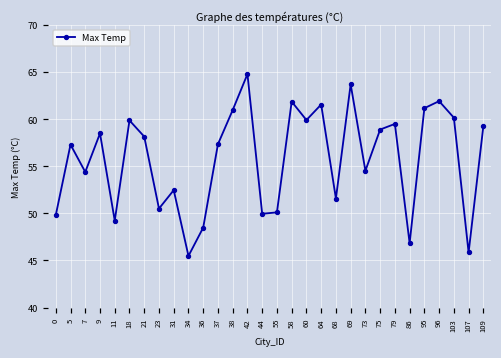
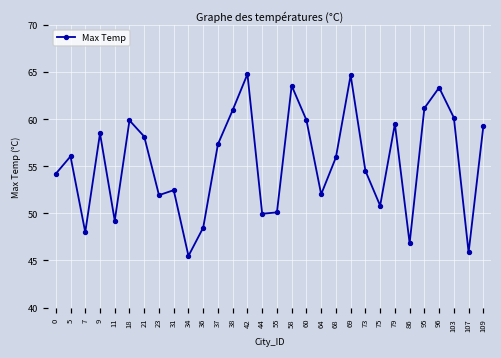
0: 50 -> 54
5: 57 -> 56
7: 54 -> 48
23: 51 -> 52
58: 62 -> 64
64: 62 -> 52
68: 52 -> 56
69: 64 -> 65
75: 59 -> 51
96: 62 -> 63
